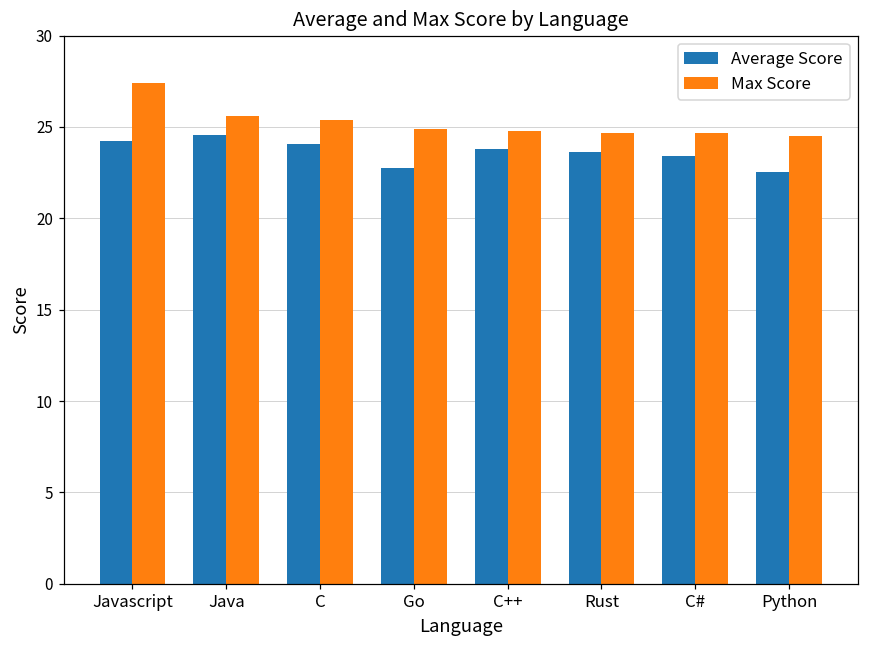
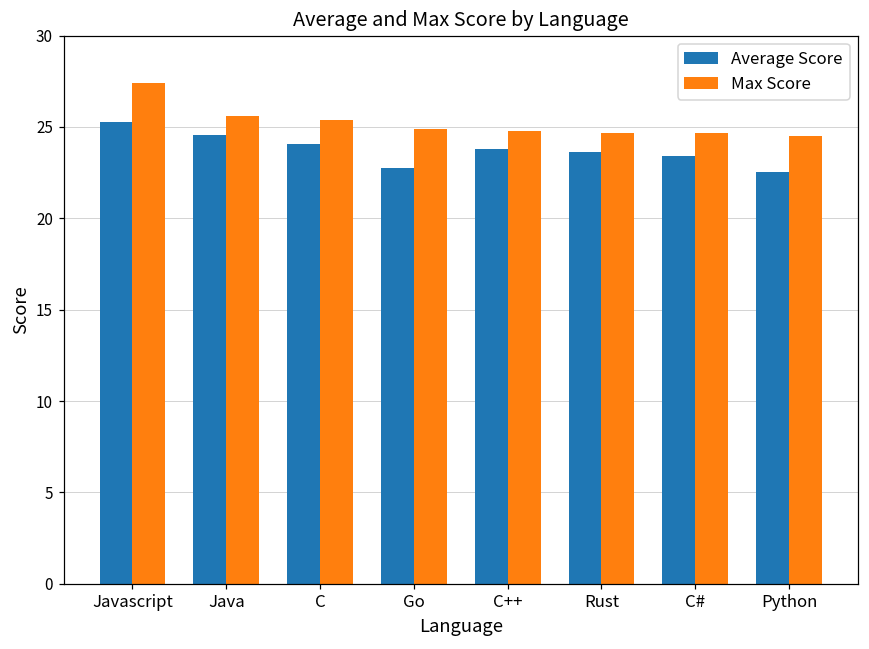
Average Score, Javascript: 24.2 -> 25.3
